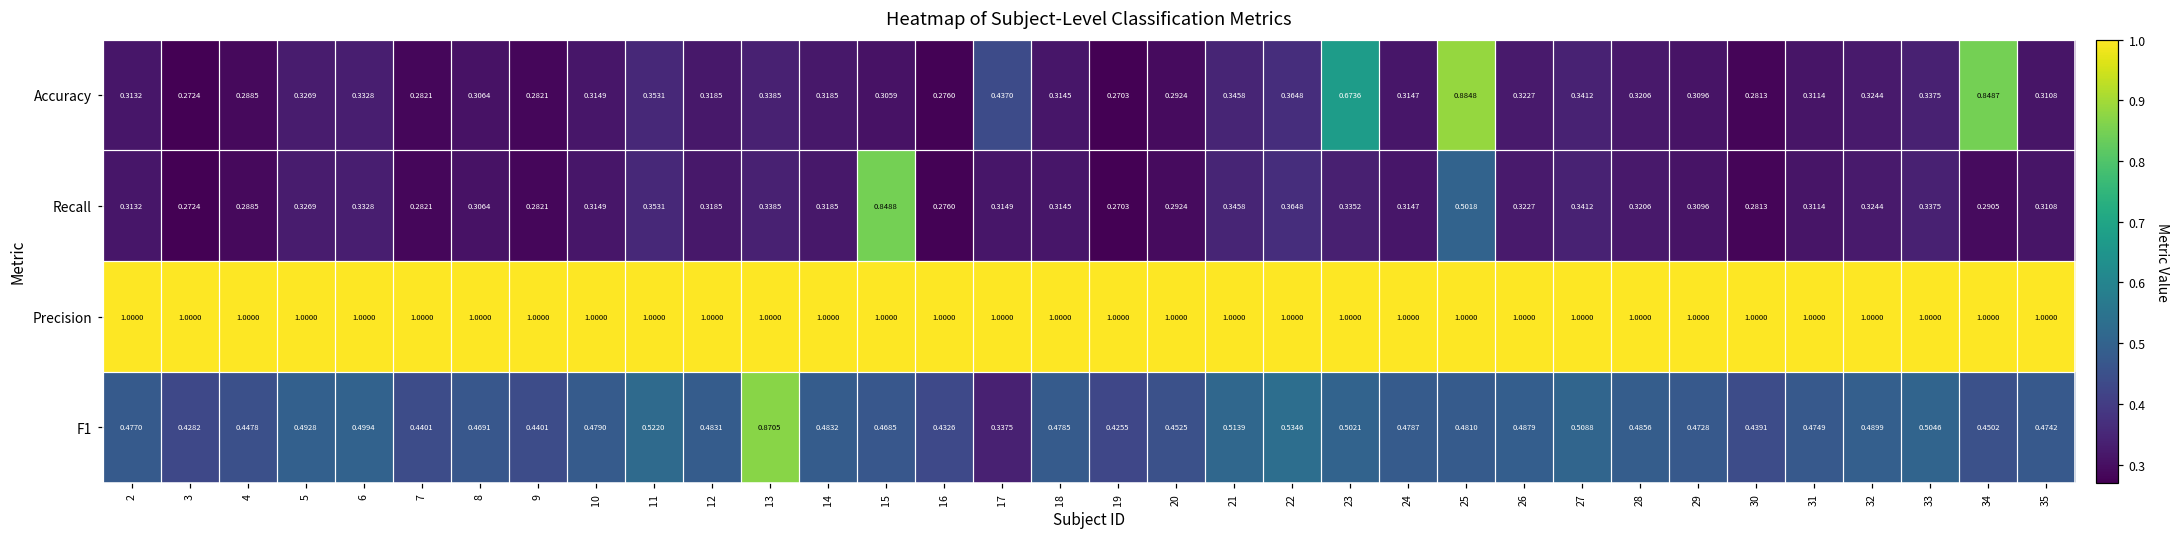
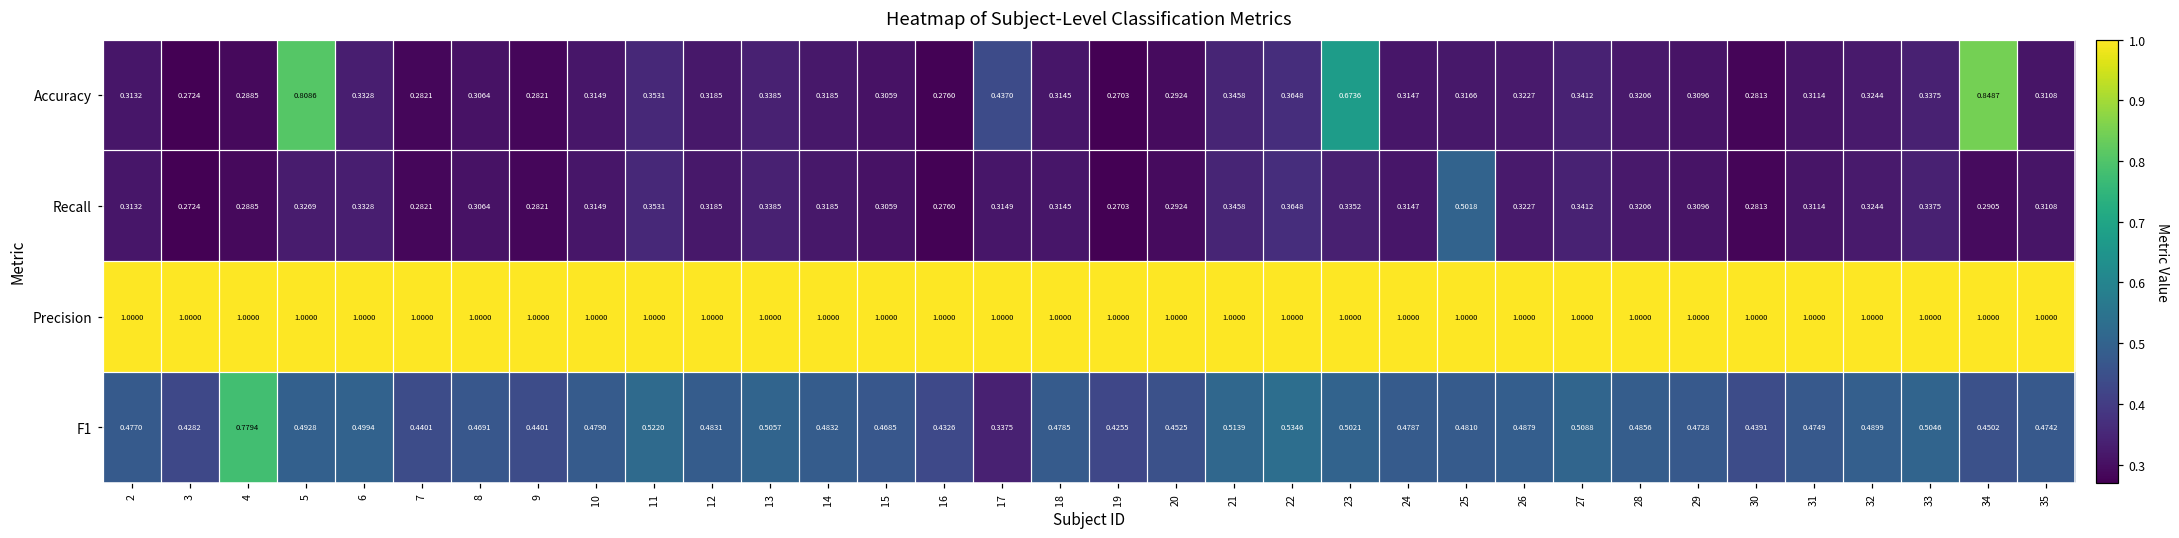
Accuracy, 5: 0.3269 -> 0.8086
Accuracy, 25: 0.8848 -> 0.3166
Recall, 15: 0.8488 -> 0.3059
F1, 4: 0.4478 -> 0.7794
F1, 13: 0.8705 -> 0.5057
